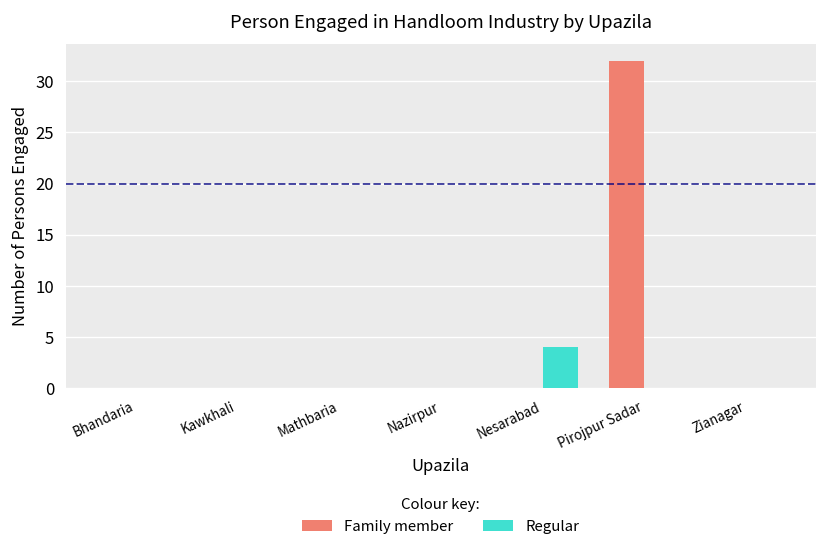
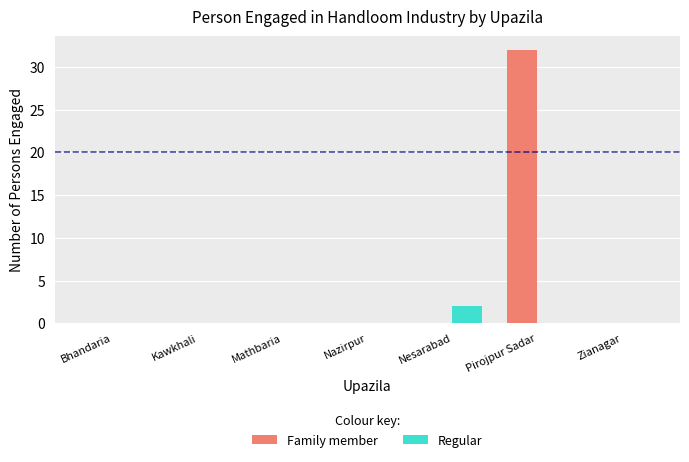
Regular, Nesarabad: 4 -> 2
